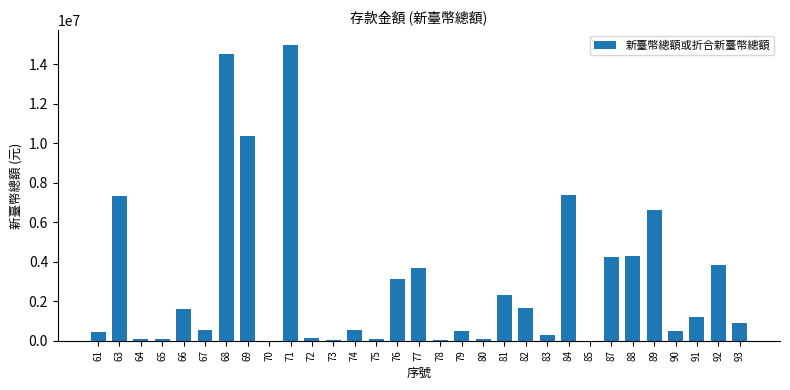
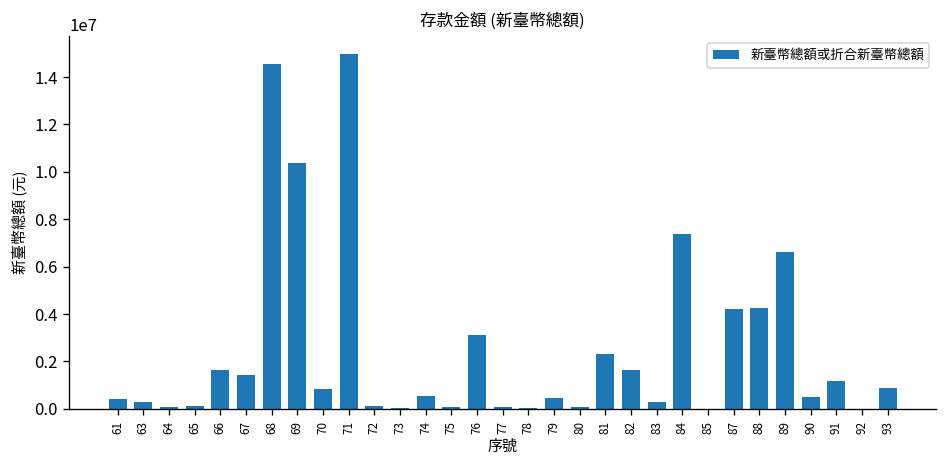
63: 7300000 -> 300000
67: 500000 -> 1400000
70: 0 -> 800000
77: 3700000 -> 100000
92: 3800000 -> 0
